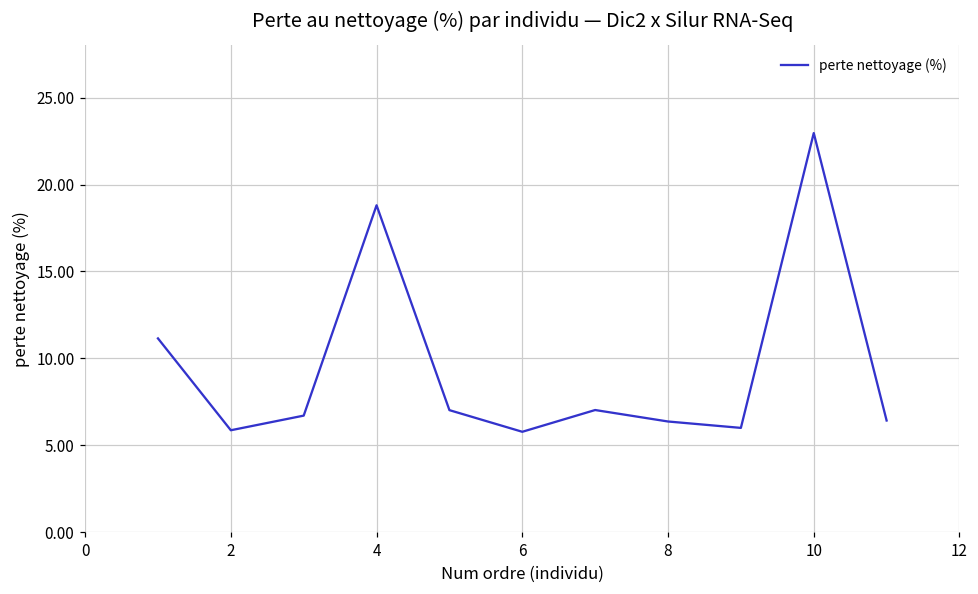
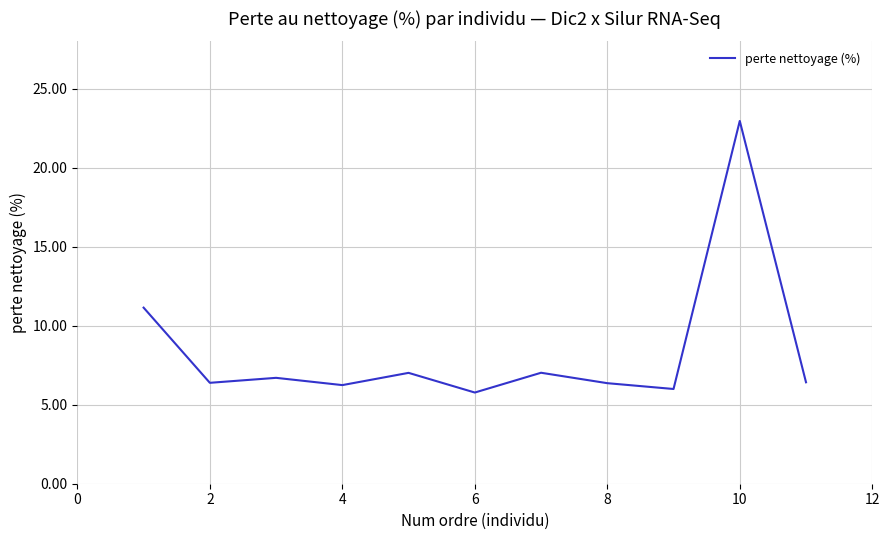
2: 5.9 -> 6.4
4: 18.8 -> 6.2
